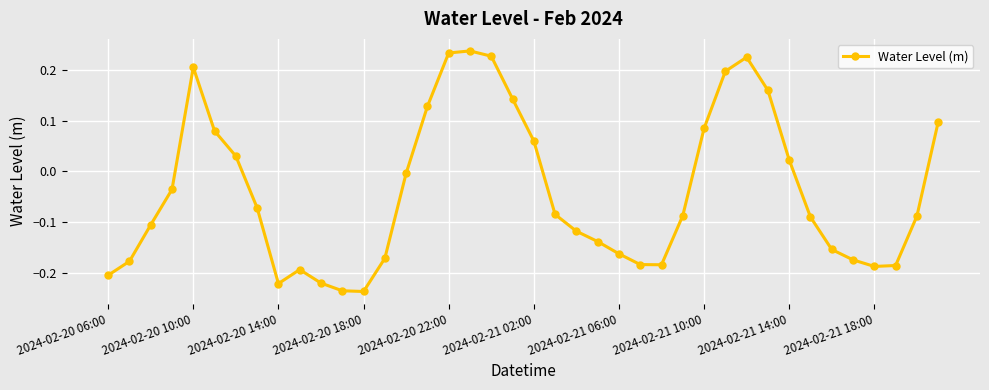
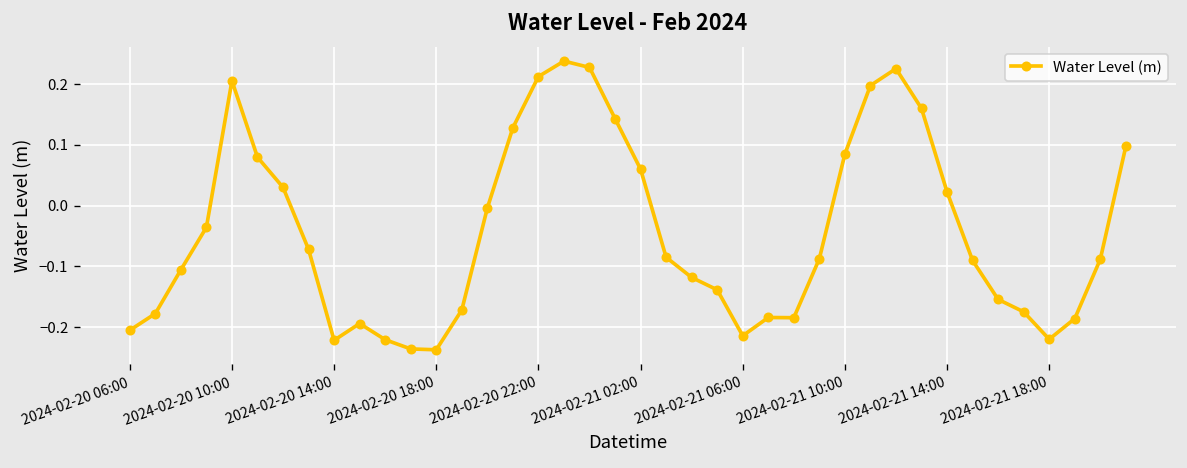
2024-02-20 22:00: 0.23 -> 0.21
2024-02-21 06:00: -0.16 -> -0.21
2024-02-21 18:00: -0.19 -> -0.22
